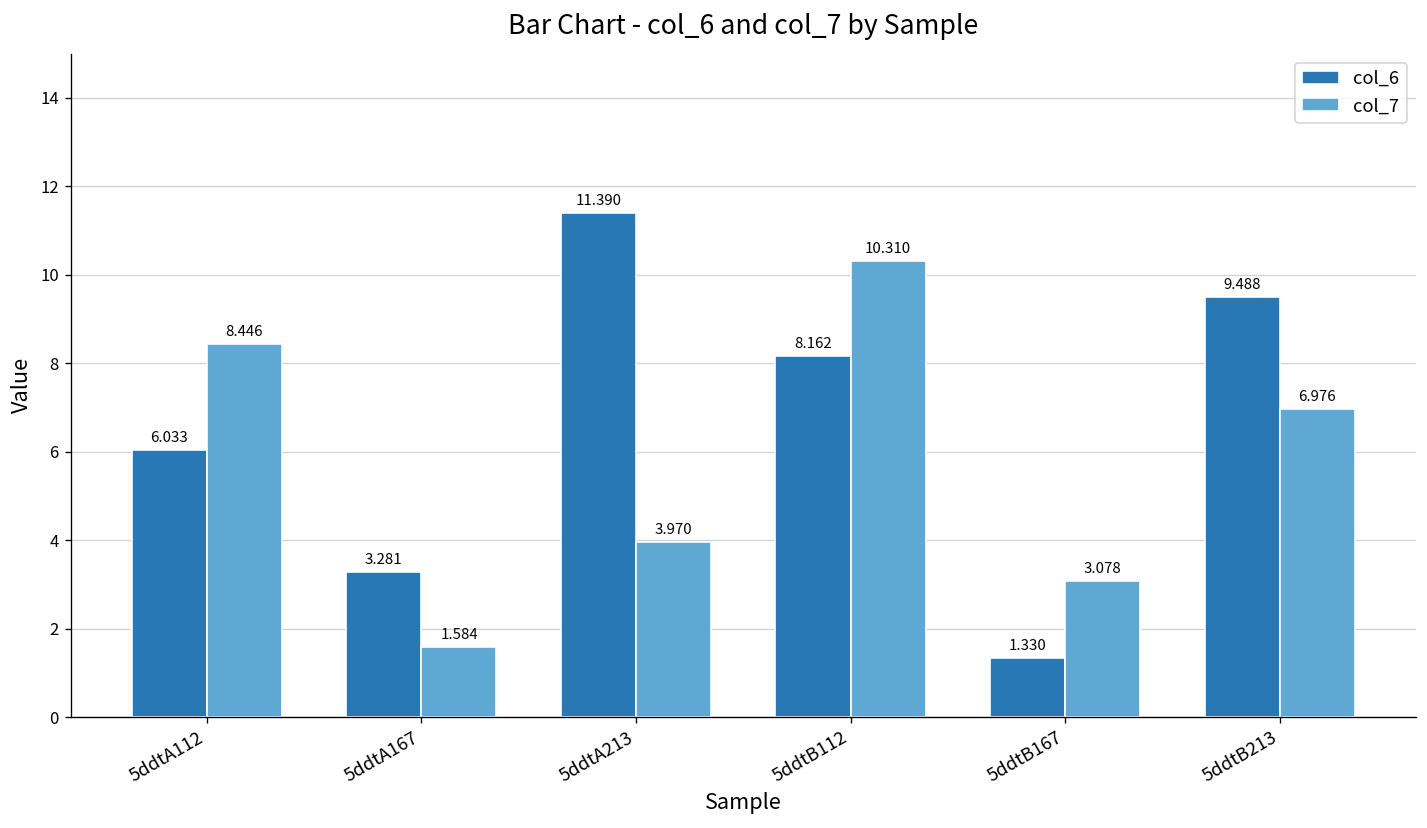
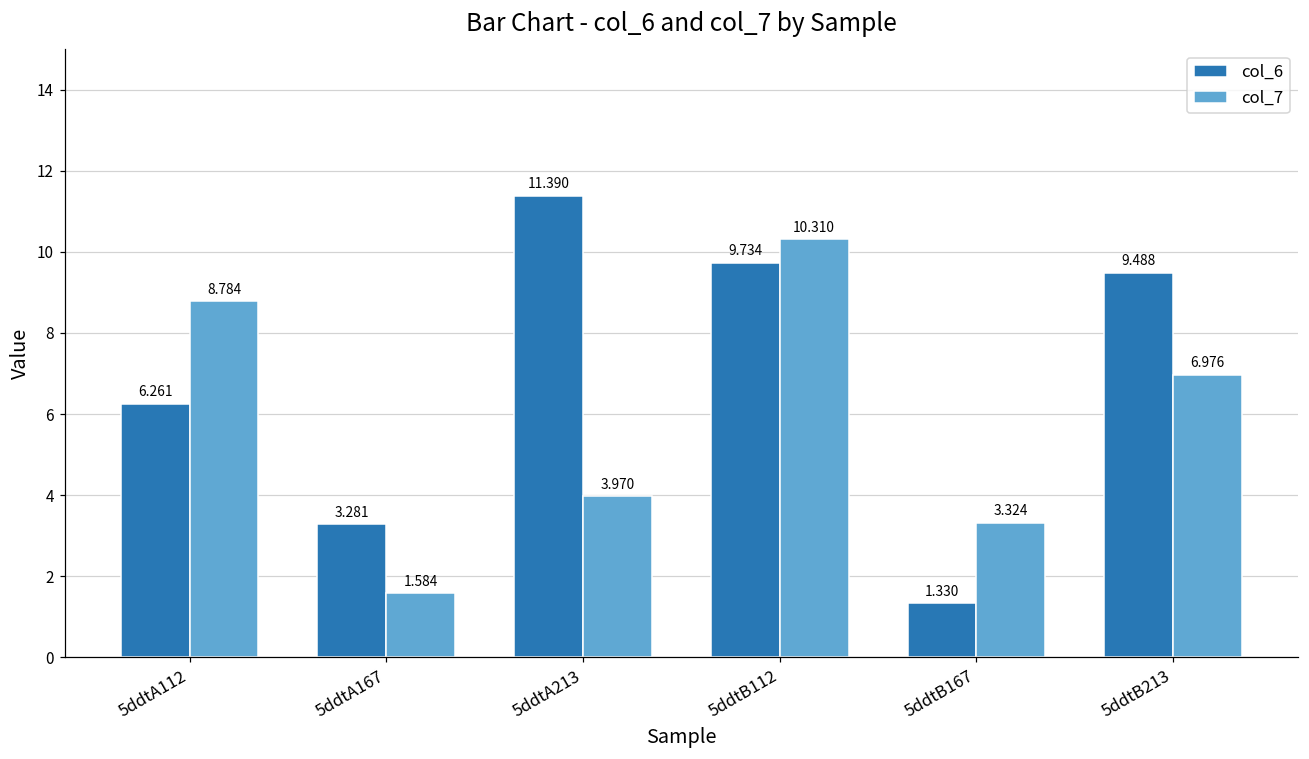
col_6, 5ddtA112: 6.033 -> 6.261
col_7, 5ddtA112: 8.446 -> 8.784
col_6, 5ddtB112: 8.162 -> 9.734
col_7, 5ddtB167: 3.078 -> 3.324
